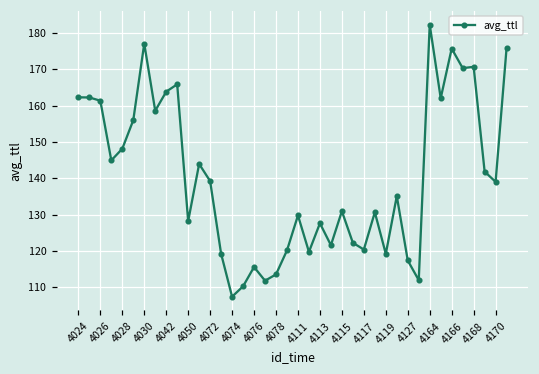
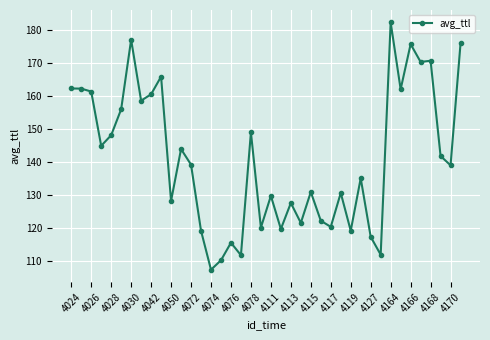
4042: 164 -> 161
4078: 114 -> 149
